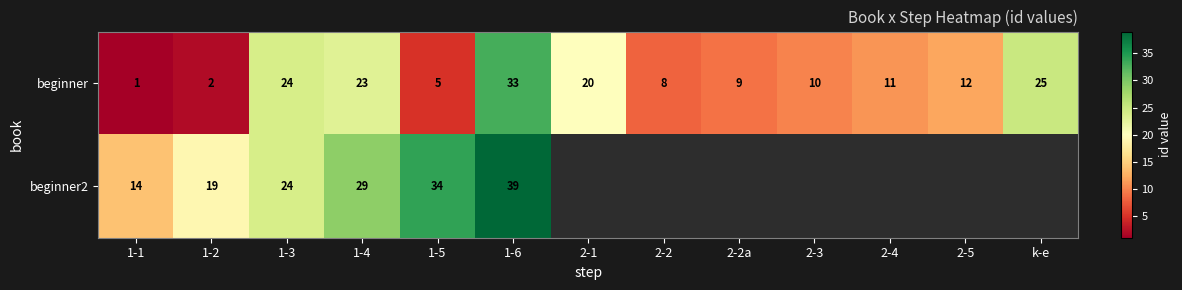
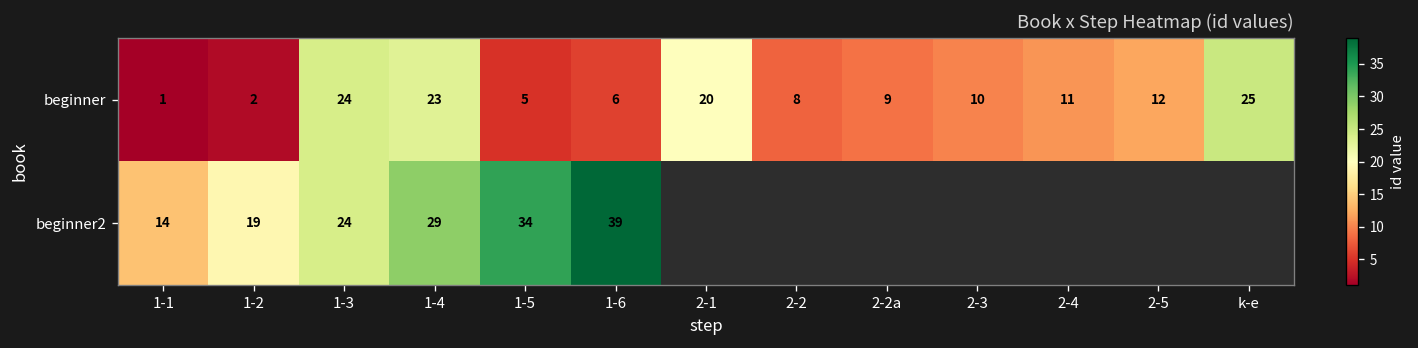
beginner, 1-6: 33 -> 6
